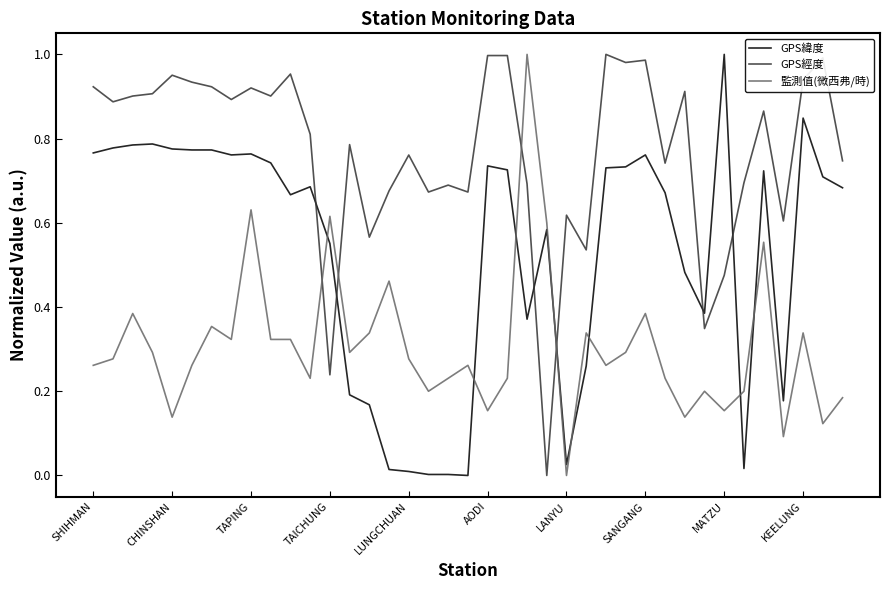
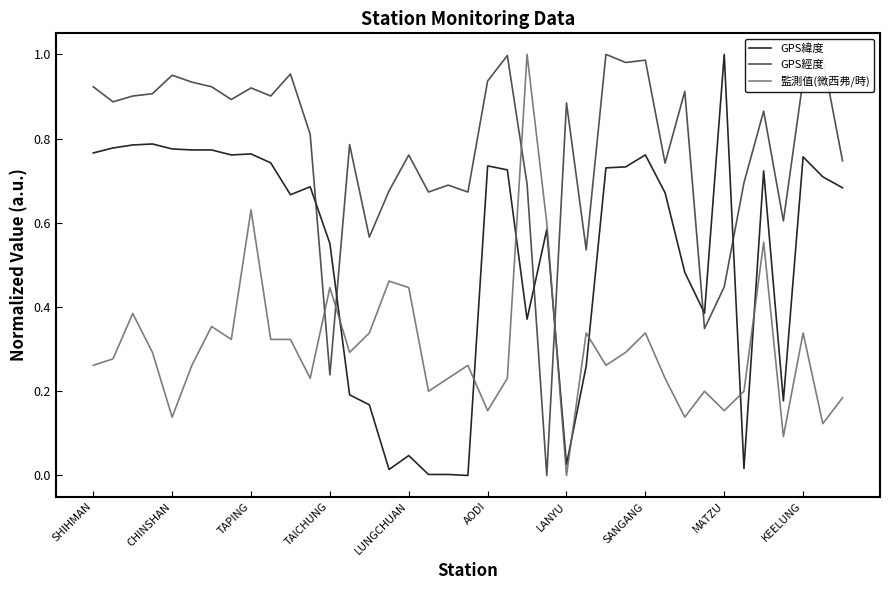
監測值(微西弗/時), TAICHUNG: 0.62 -> 0.45
GPS緯度, LUNGCHUAN: 0.01 -> 0.05
監測值(微西弗/時), LUNGCHUAN: 0.28 -> 0.45
GPS經度, AODI: 1.00 -> 0.94
GPS經度, LANYU: 0.62 -> 0.88
監測值(微西弗/時), SANGANG: 0.38 -> 0.34
GPS經度, MATZU: 0.48 -> 0.45
GPS緯度, KEELUNG: 0.85 -> 0.76
